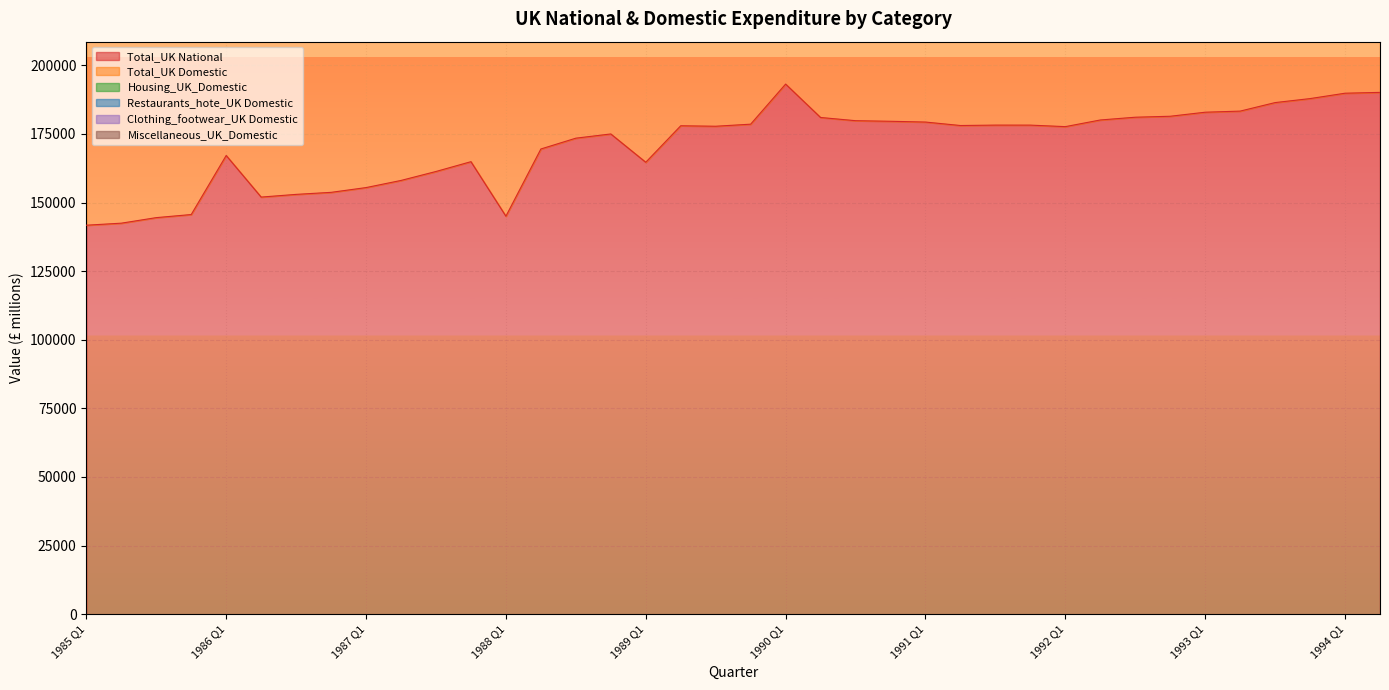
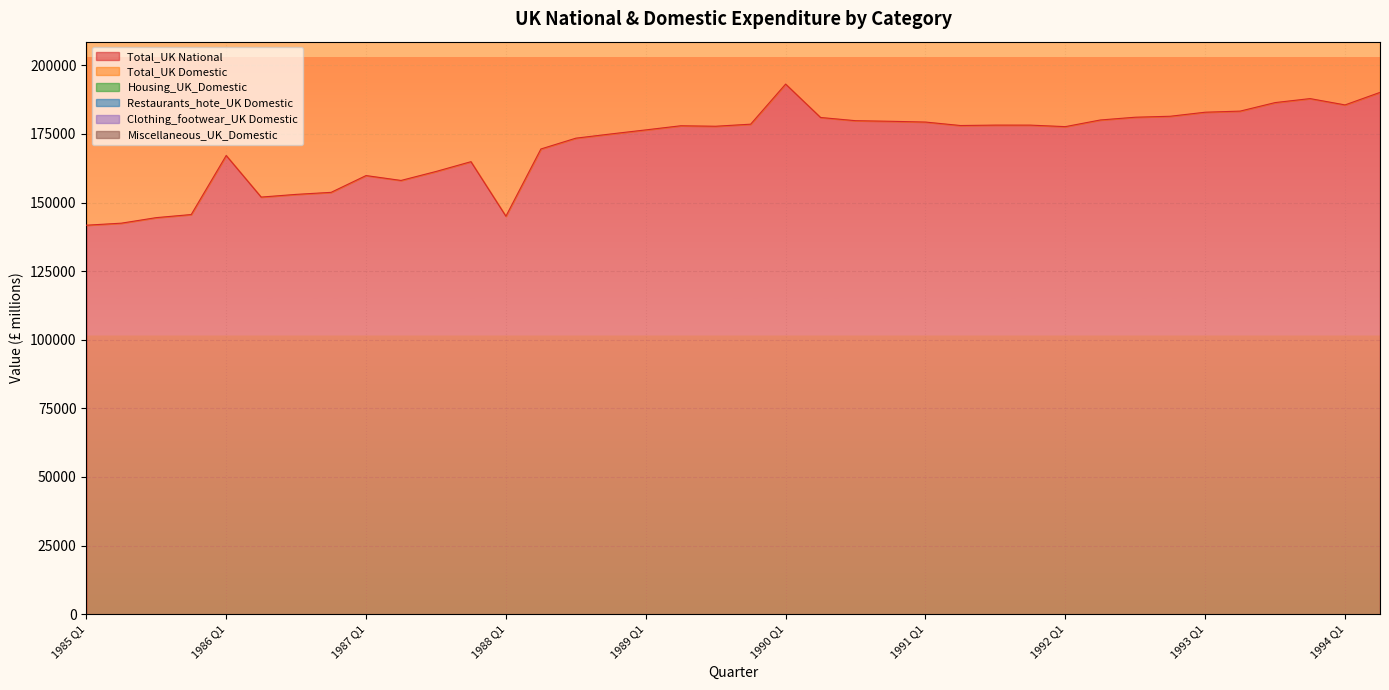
Total_UK National, 1987 Q1: 155000 -> 160000
Total_UK National, 1989 Q1: 165000 -> 176000
Total_UK National, 1994 Q1: 190000 -> 186000
